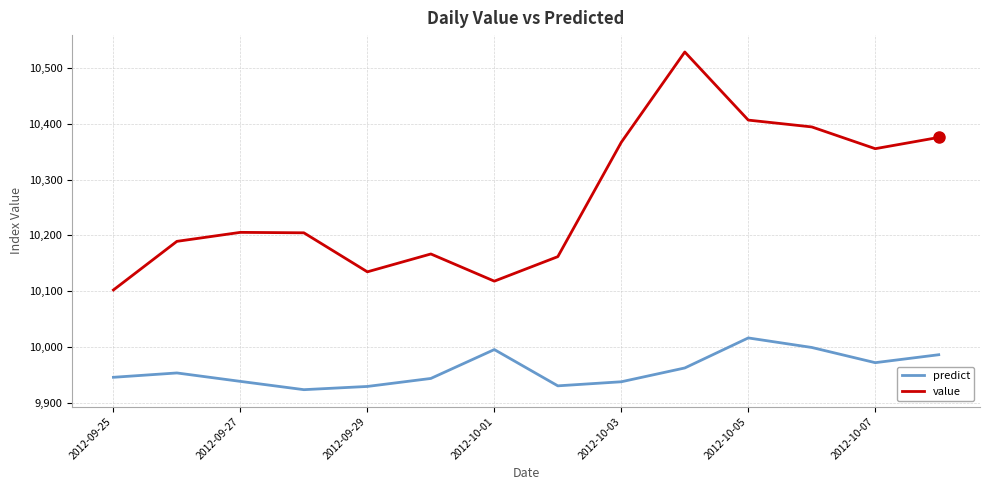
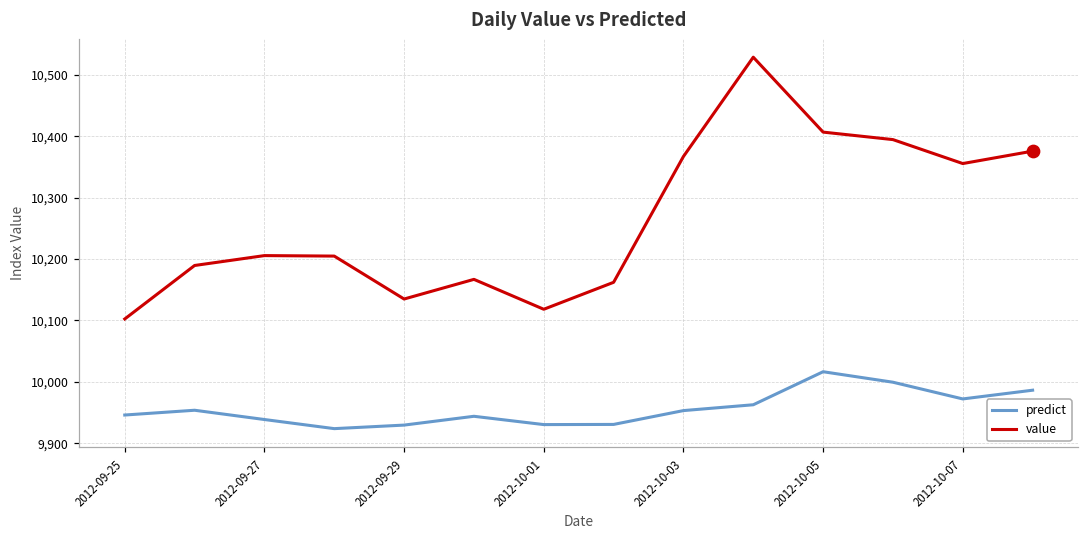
predict, 2012-10-01: 10,000 -> 9,930
predict, 2012-10-03: 9,940 -> 9,950
